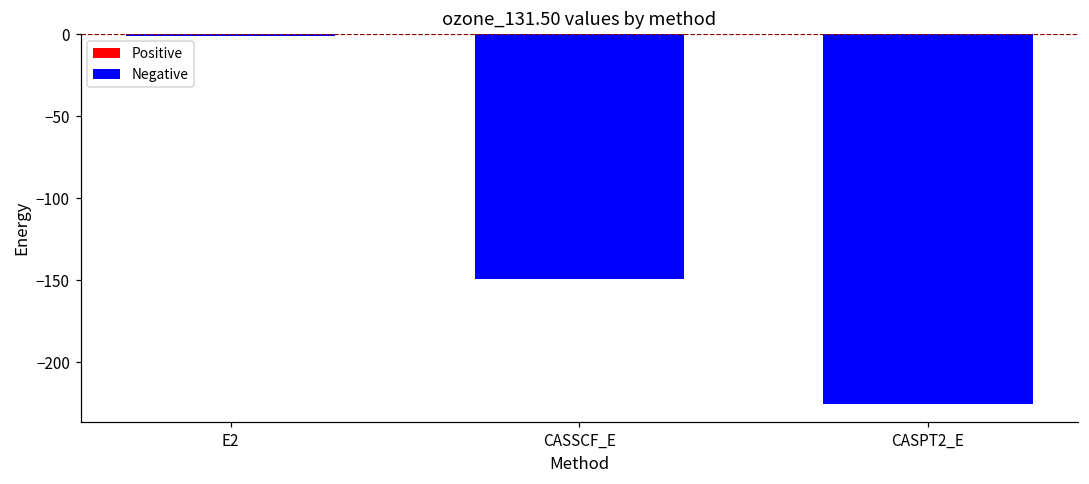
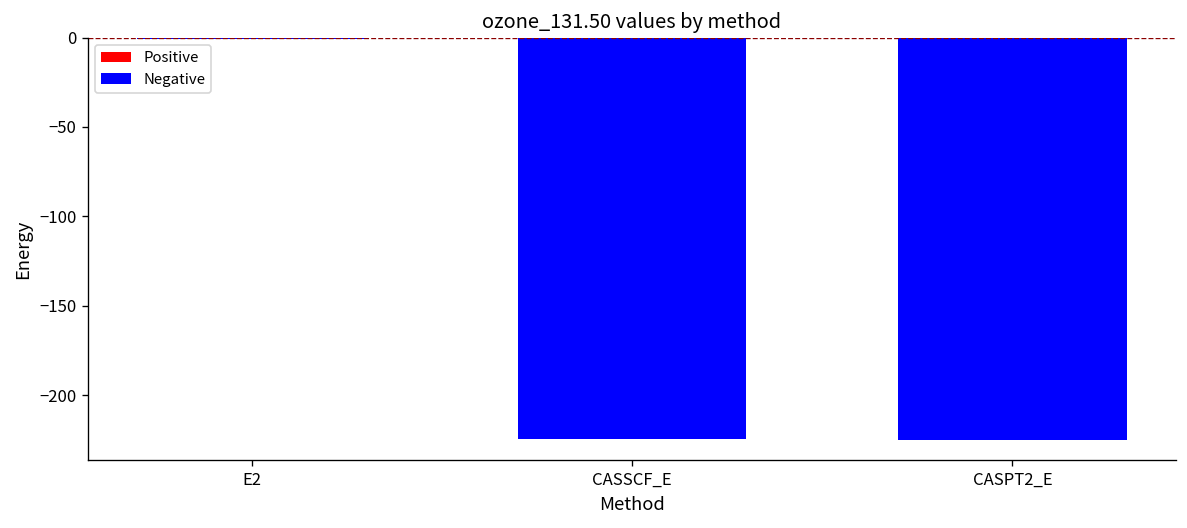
Negative, CASSCF_E: -149 -> -225
